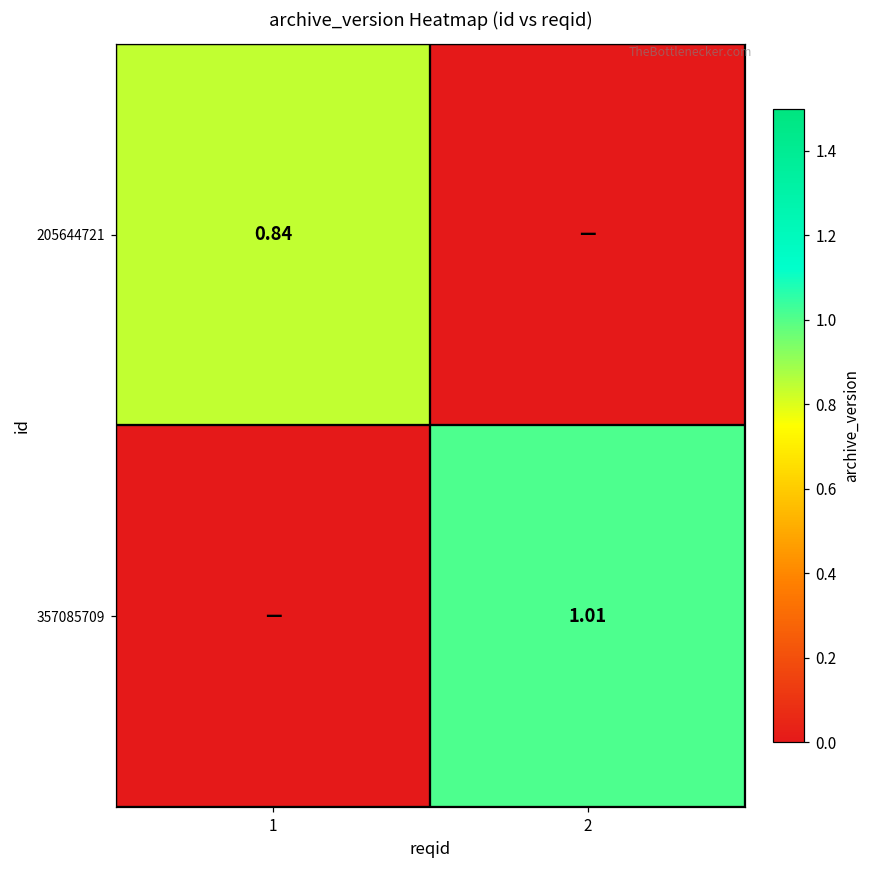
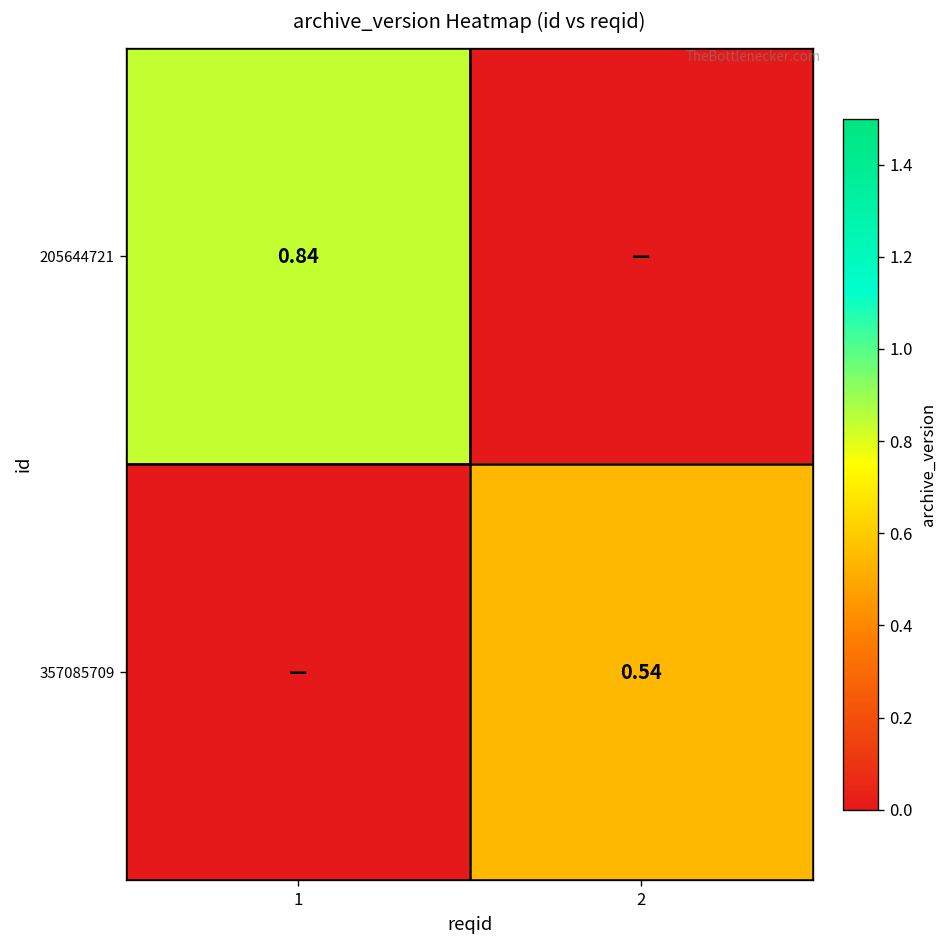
357085709, 2: 1.01 -> 0.54
